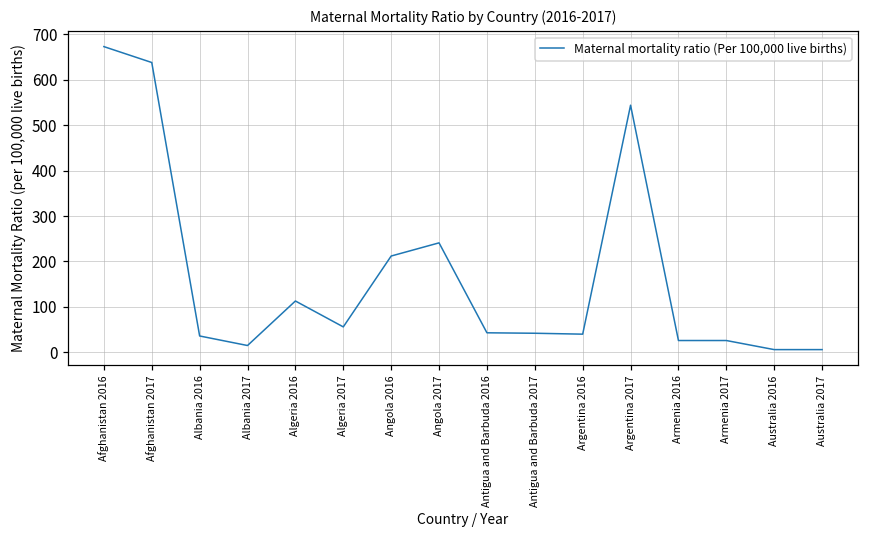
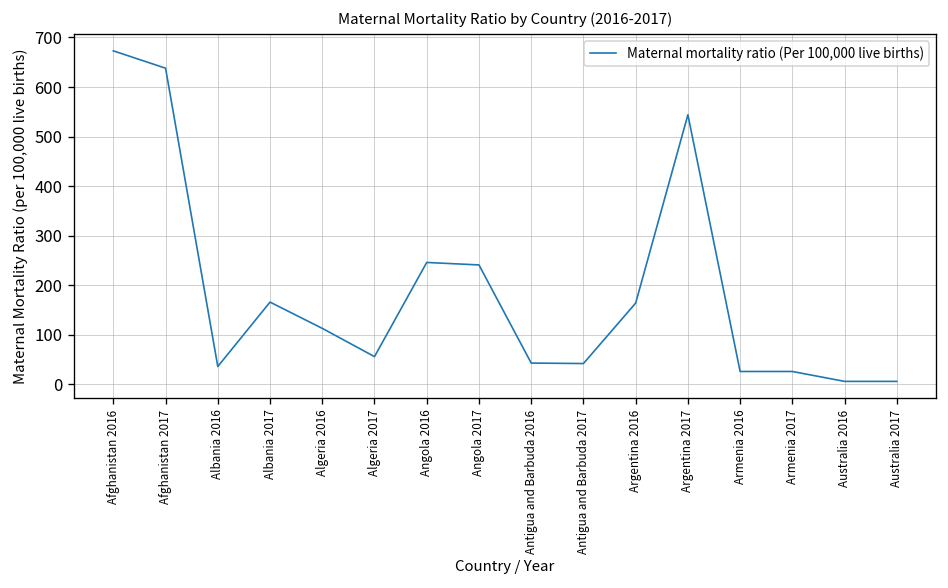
Albania 2017: 20 -> 170
Angola 2016: 210 -> 250
Argentina 2016: 40 -> 160
